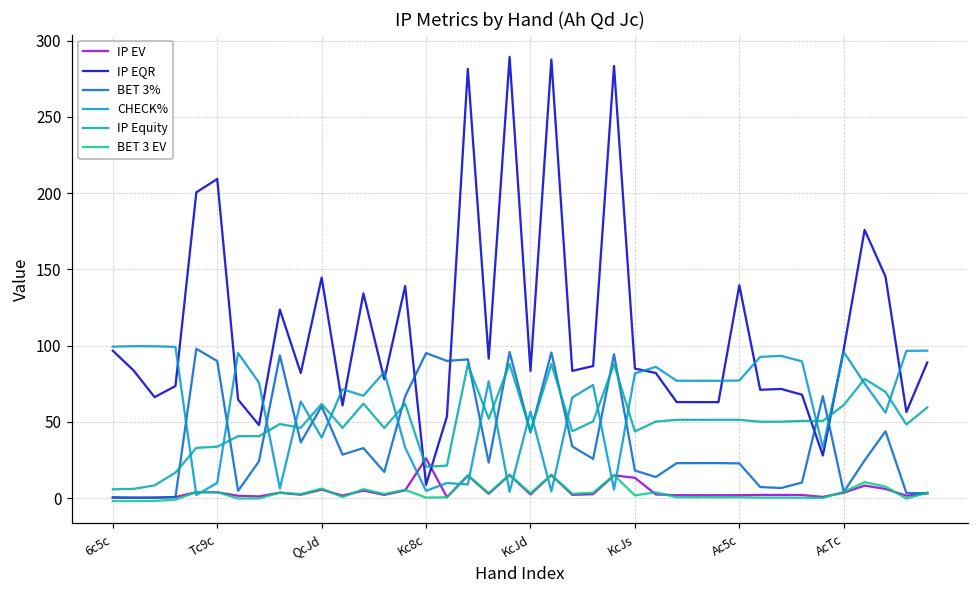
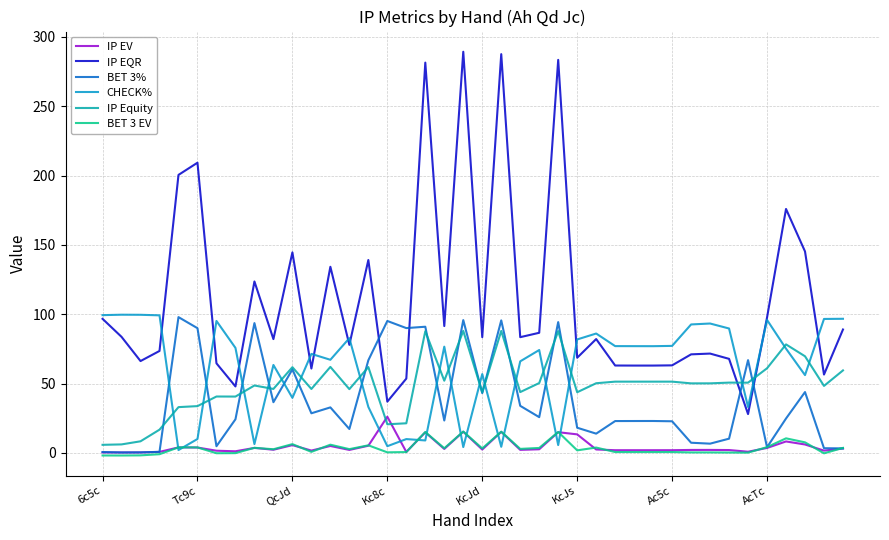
IP EQR, Kc8c: 9 -> 37
IP EQR, KcJs: 85 -> 69
IP EQR, Ac5c: 140 -> 63
